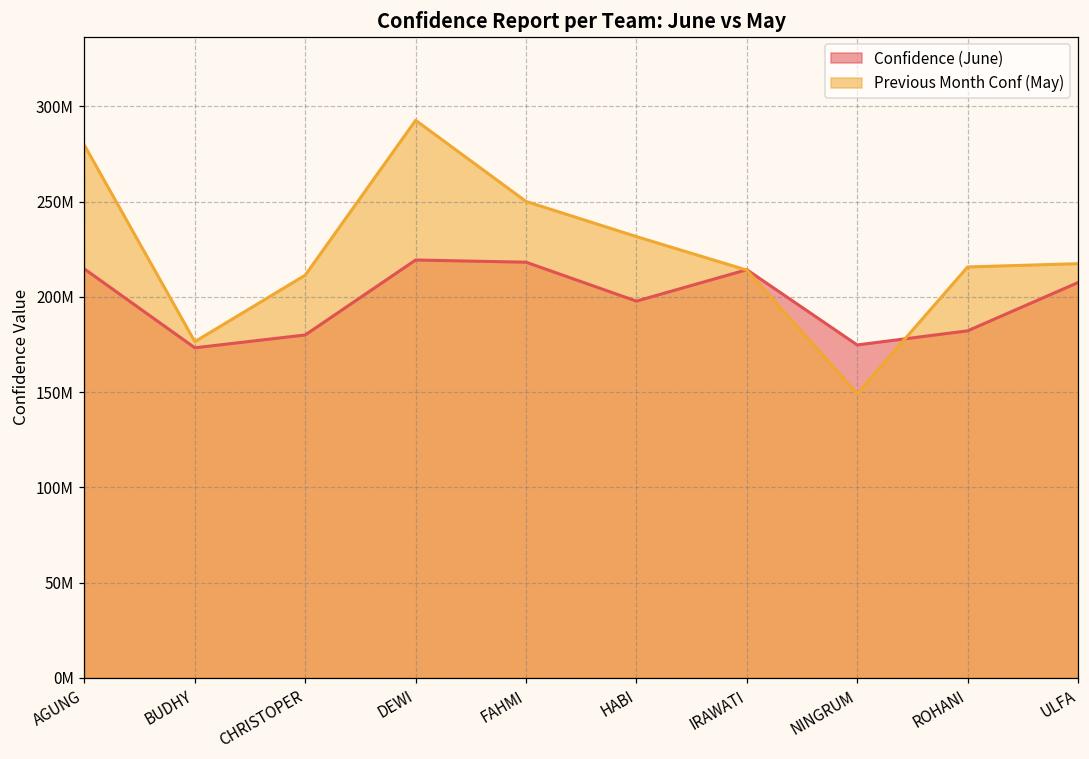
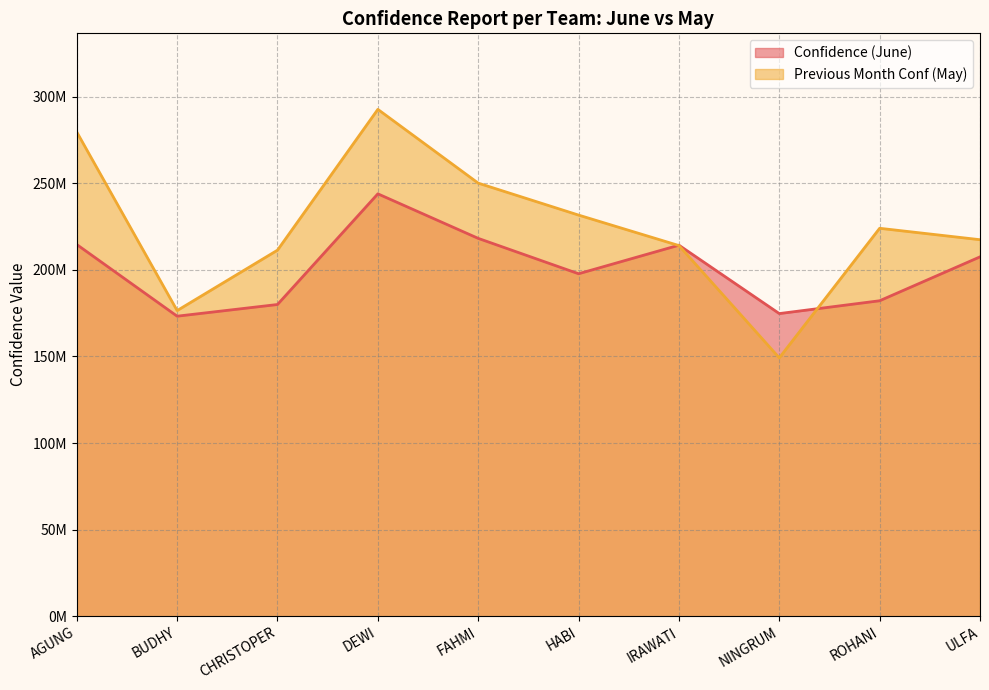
Confidence (June), DEWI: 219000000 -> 244000000
Previous Month Conf (May), ROHANI: 216000000 -> 224000000
